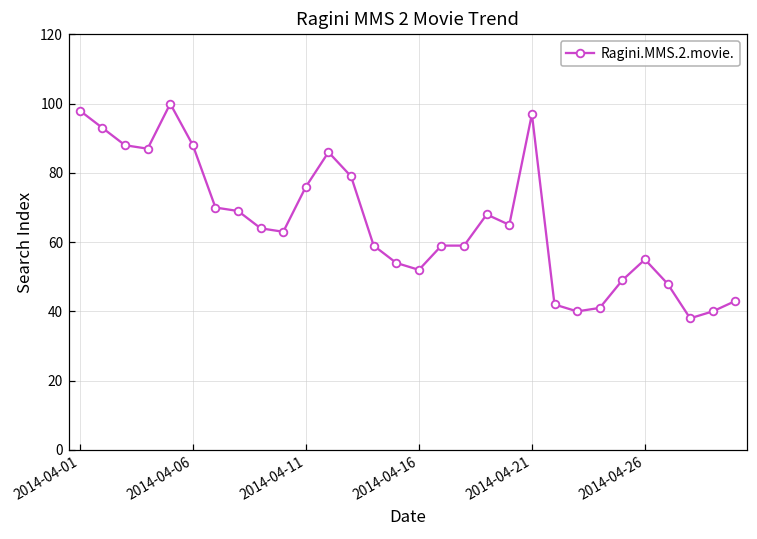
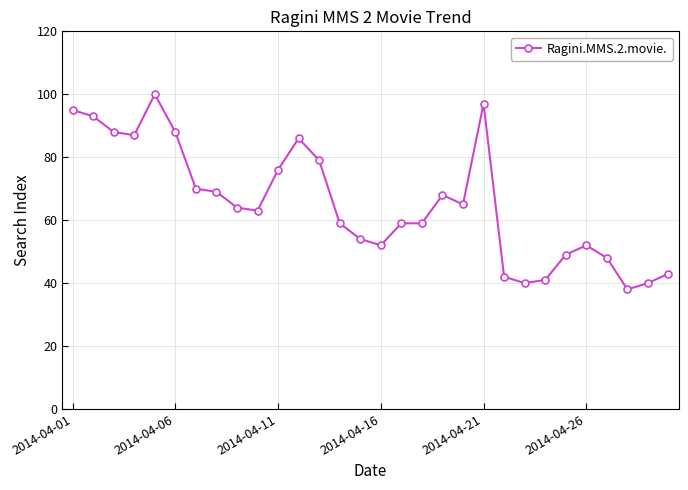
2014-04-01: 98 -> 95
2014-04-26: 55 -> 52
